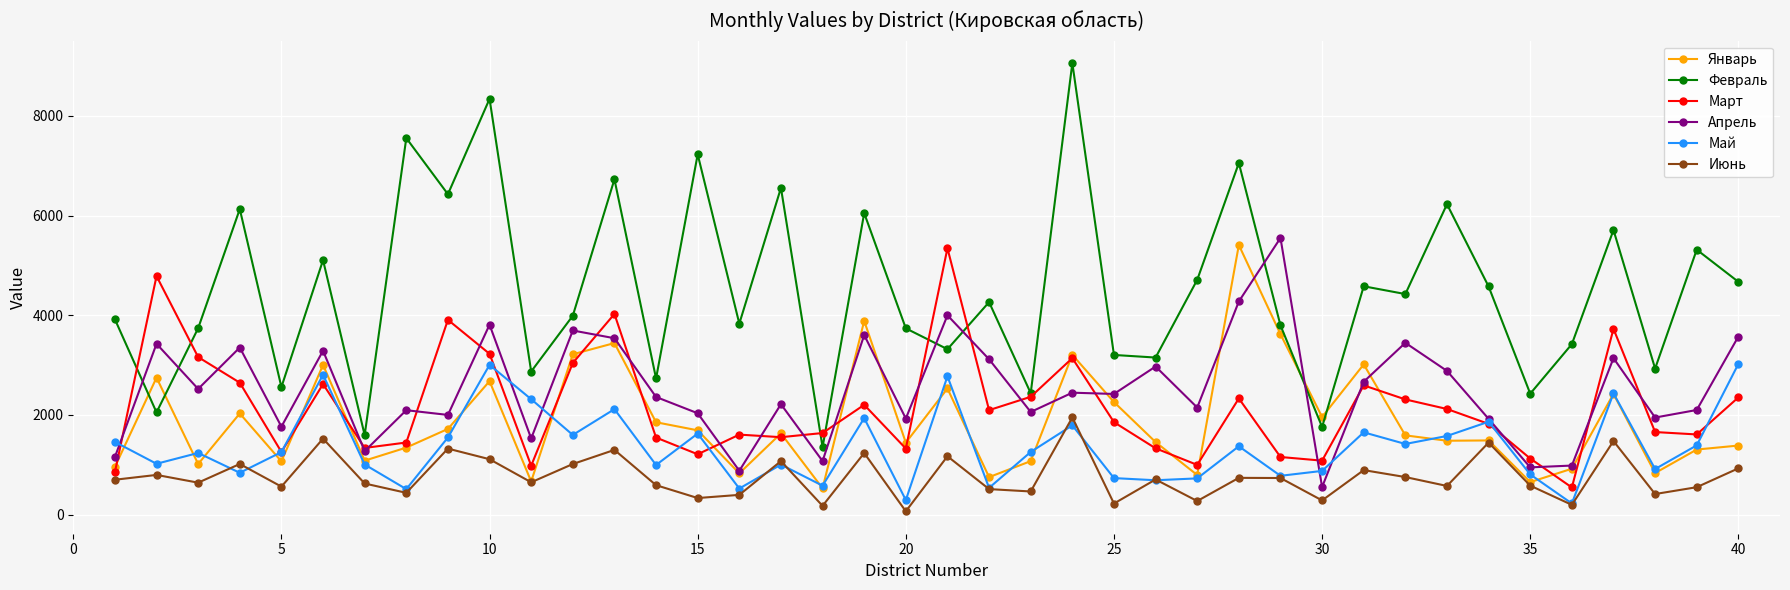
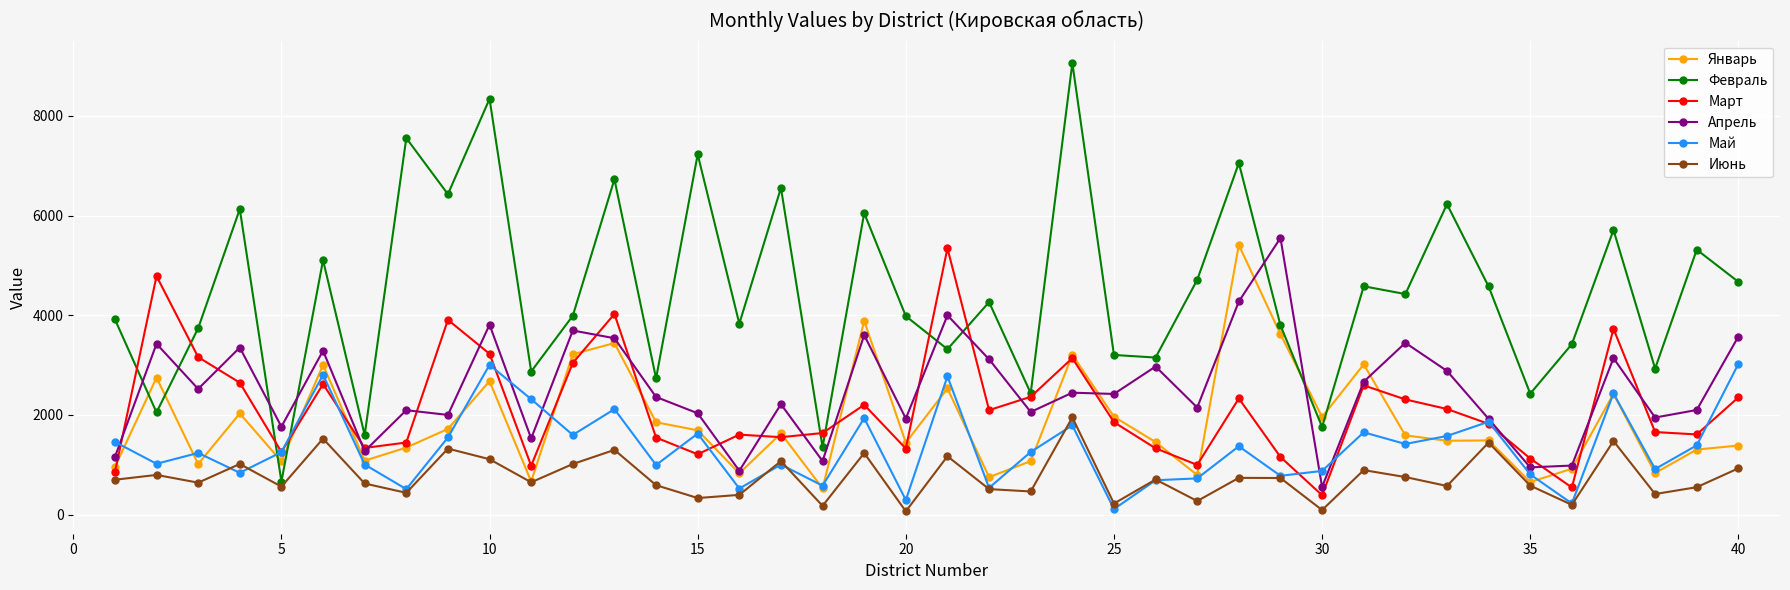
Февраль, 5: 2600 -> 700
Февраль, 20: 3700 -> 4000
Январь, 25: 2300 -> 2000
Май, 25: 700 -> 100
Март, 30: 1100 -> 400
Июнь, 30: 300 -> 100
